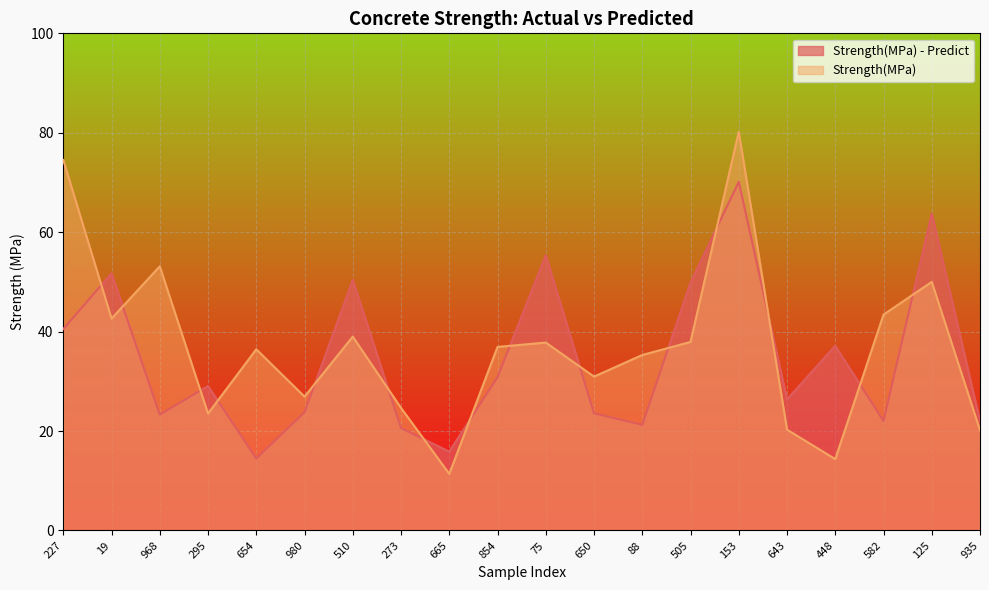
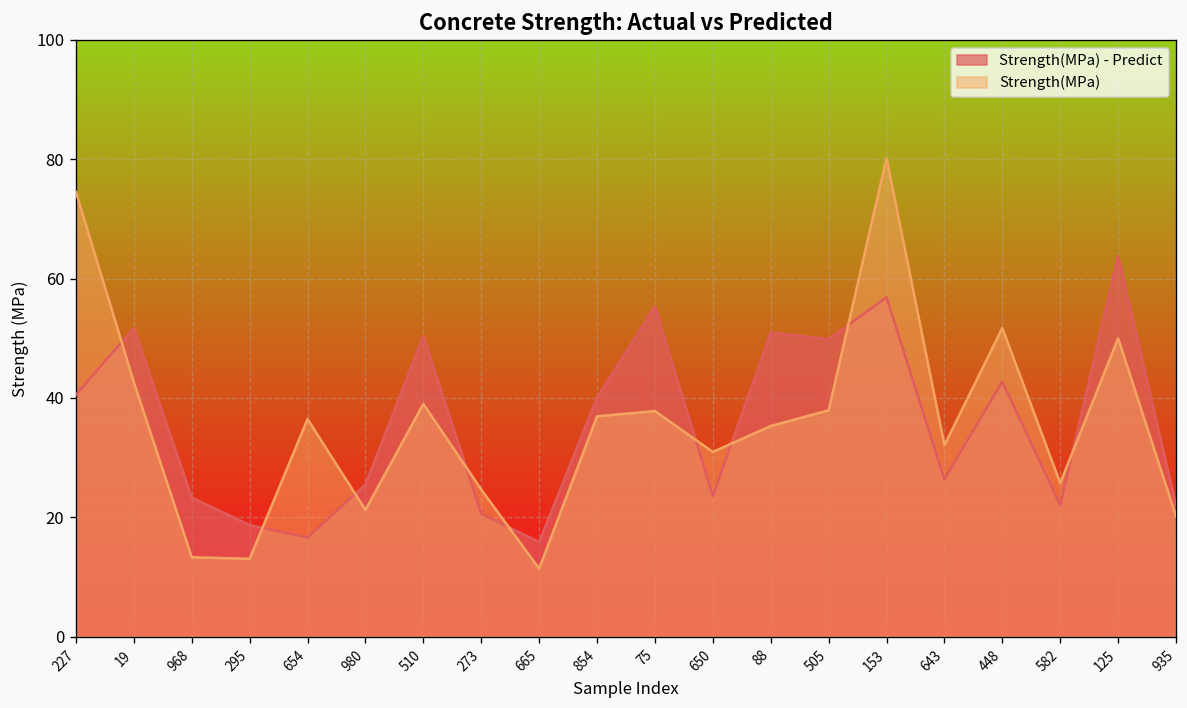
Strength(MPa), 968: 53 -> 13
Strength(MPa) - Predict, 295: 29 -> 19
Strength(MPa), 295: 24 -> 13
Strength(MPa) - Predict, 654: 14 -> 17
Strength(MPa) - Predict, 980: 24 -> 25
Strength(MPa), 980: 27 -> 21
Strength(MPa) - Predict, 854: 31 -> 40
Strength(MPa) - Predict, 88: 21 -> 51
Strength(MPa) - Predict, 153: 70 -> 57
Strength(MPa), 643: 20 -> 32
Strength(MPa) - Predict, 448: 37 -> 43
Strength(MPa), 448: 14 -> 52
Strength(MPa), 582: 43 -> 26
